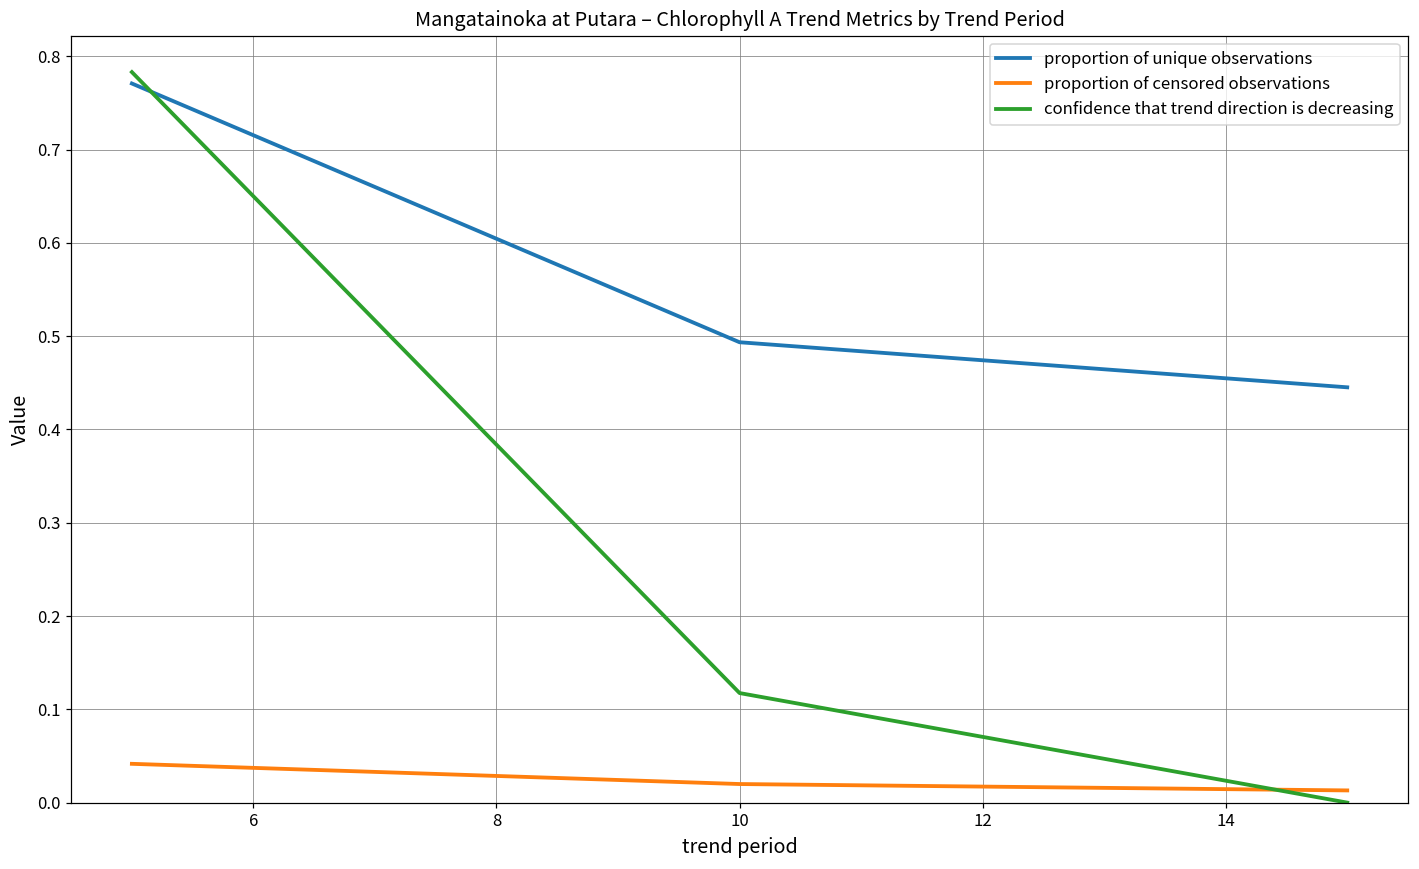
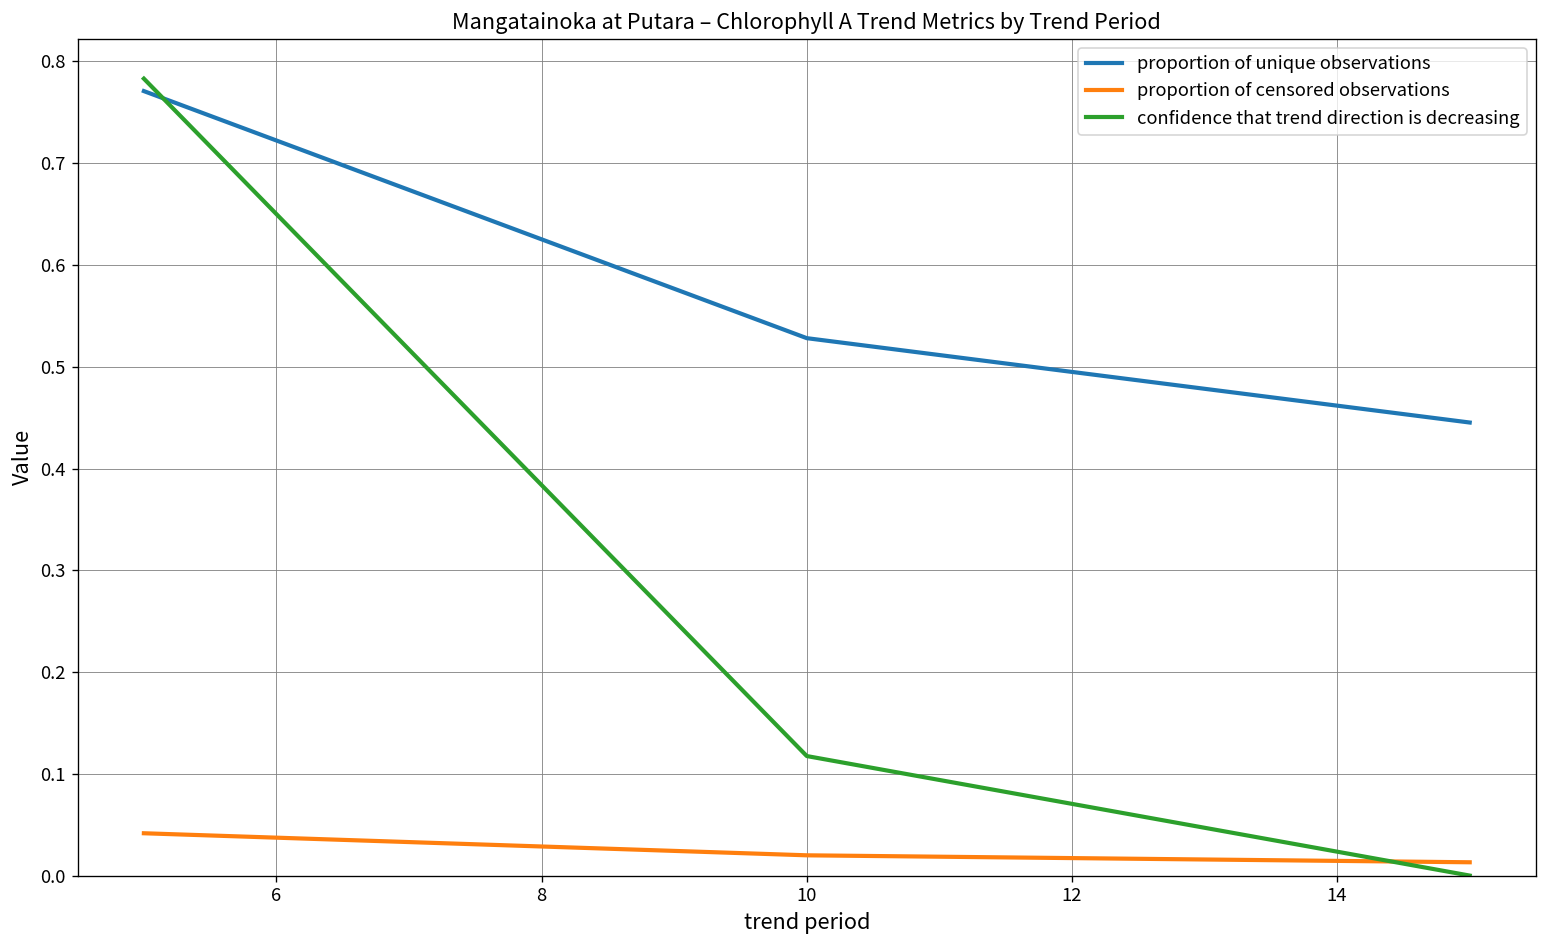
proportion of unique observations, 10: 0.49 -> 0.53
